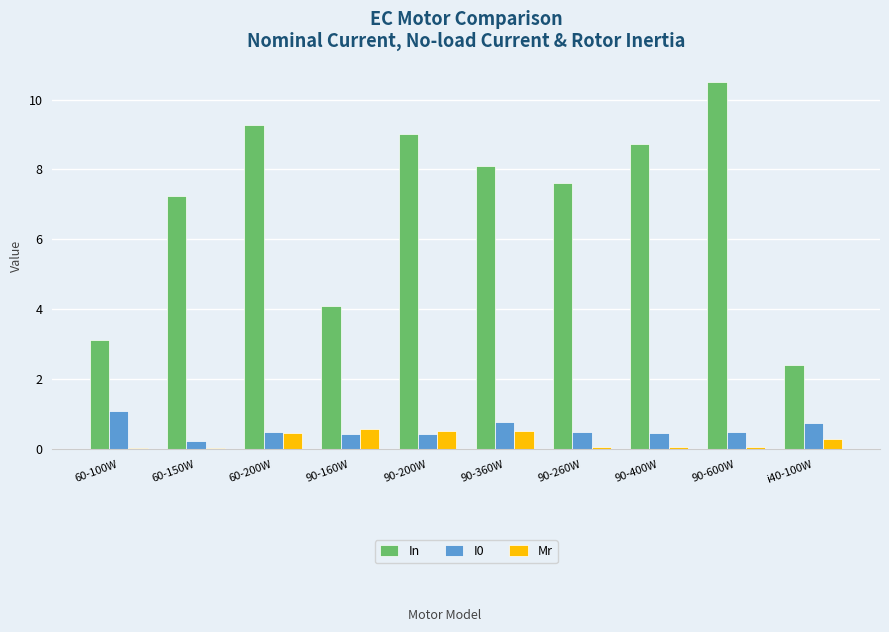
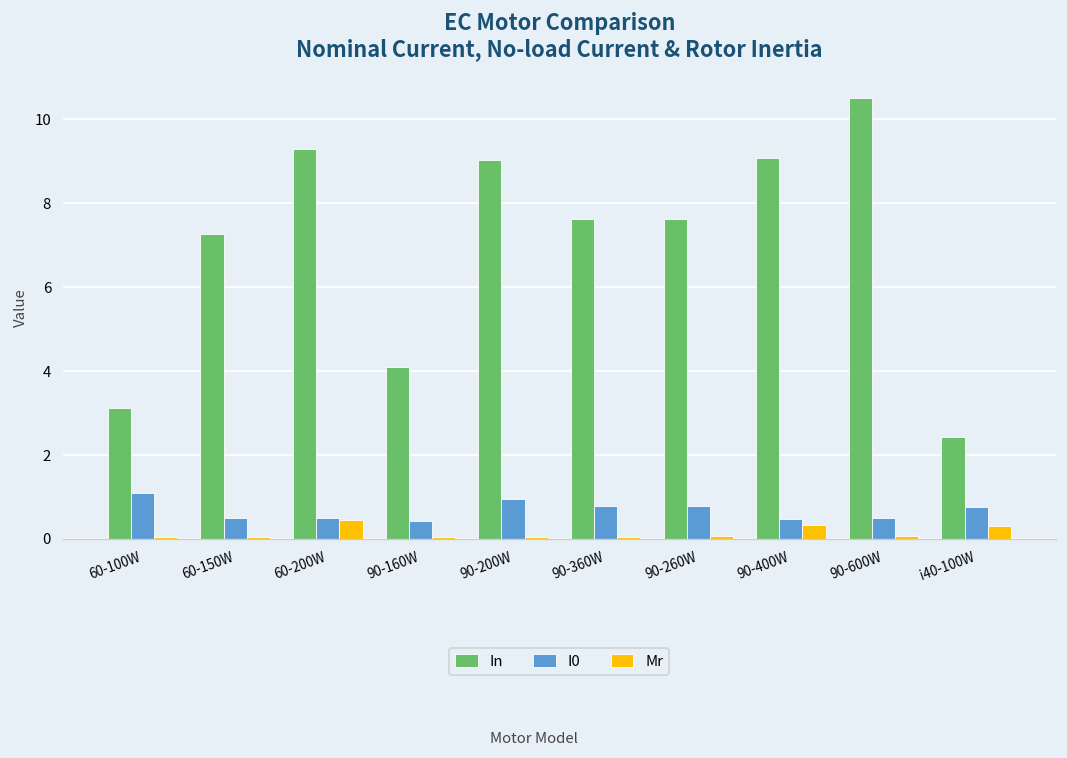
I0, 60-150W: 0.2 -> 0.5
Mr, 90-160W: 0.6 -> 0.0
I0, 90-200W: 0.4 -> 1.0
Mr, 90-200W: 0.5 -> 0.0
In, 90-360W: 8.1 -> 7.6
Mr, 90-360W: 0.5 -> 0.0
I0, 90-260W: 0.5 -> 0.8
In, 90-400W: 8.7 -> 9.1
Mr, 90-400W: 0.1 -> 0.3
